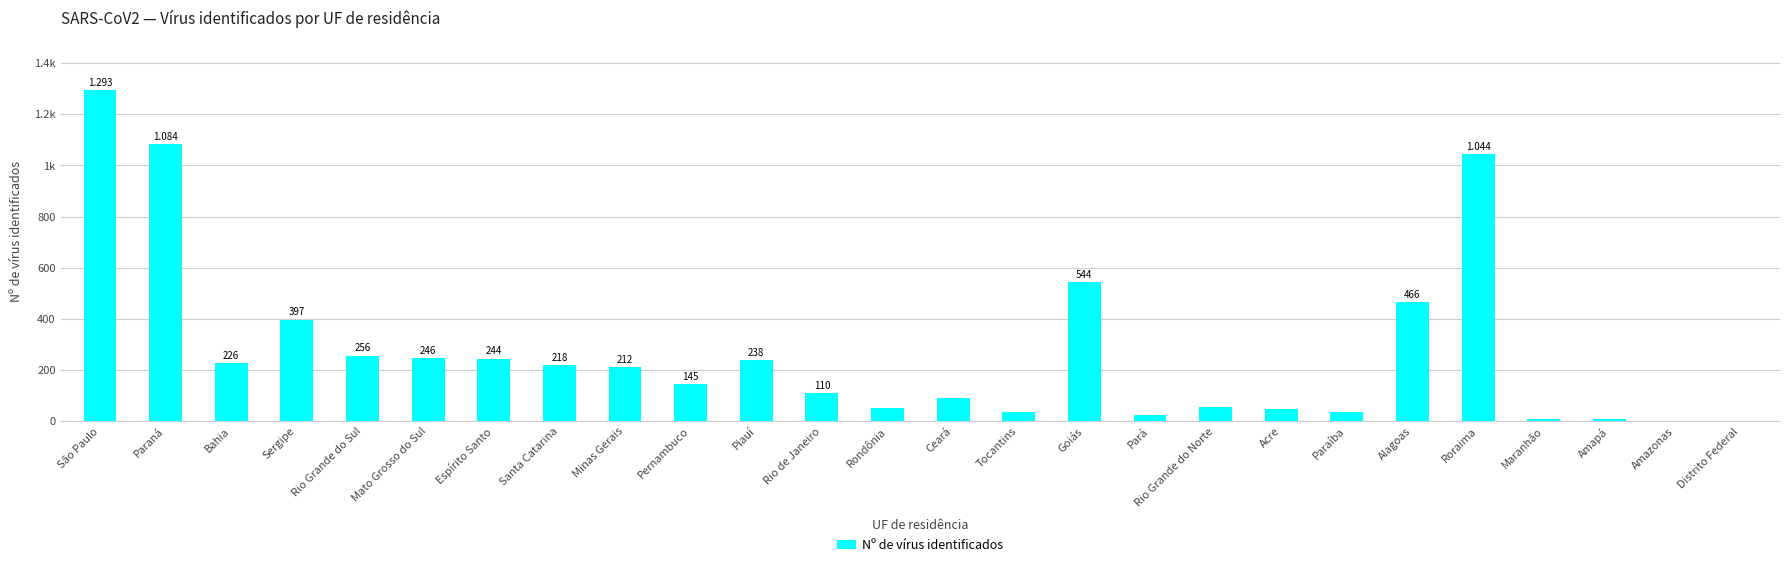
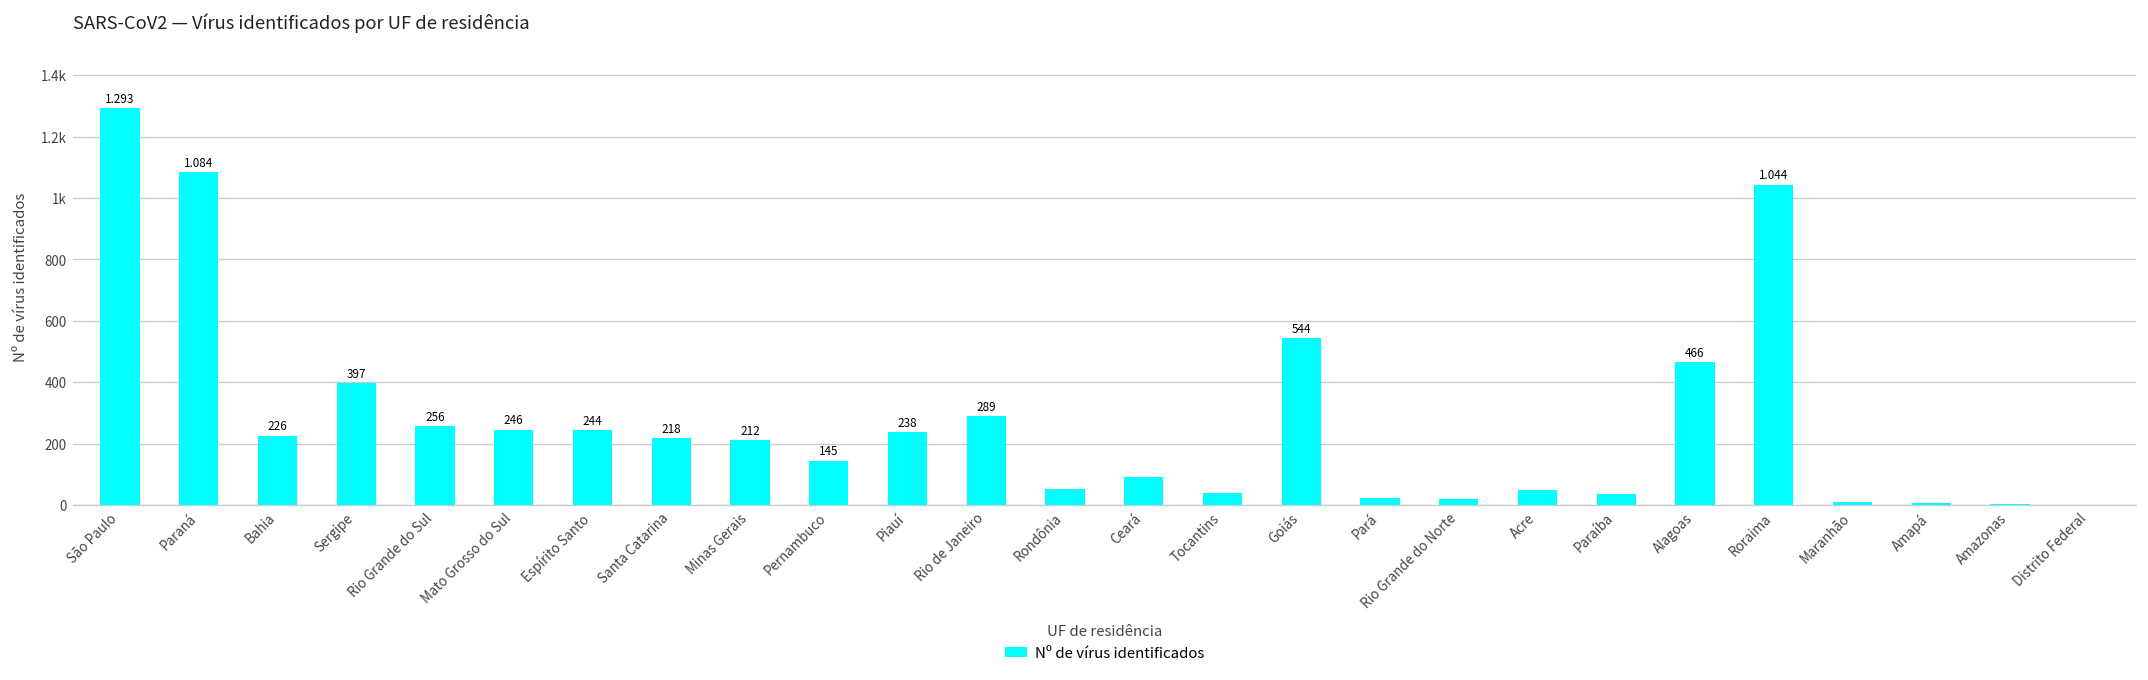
Rio de Janeiro: 110 -> 289
Rio Grande do Norte: 50 -> 20
